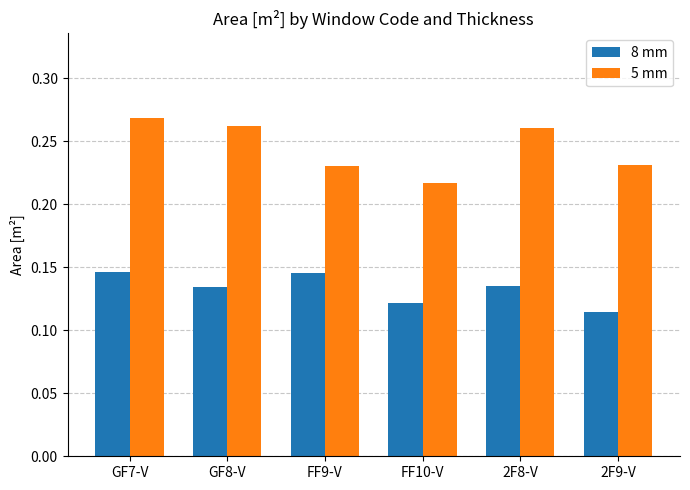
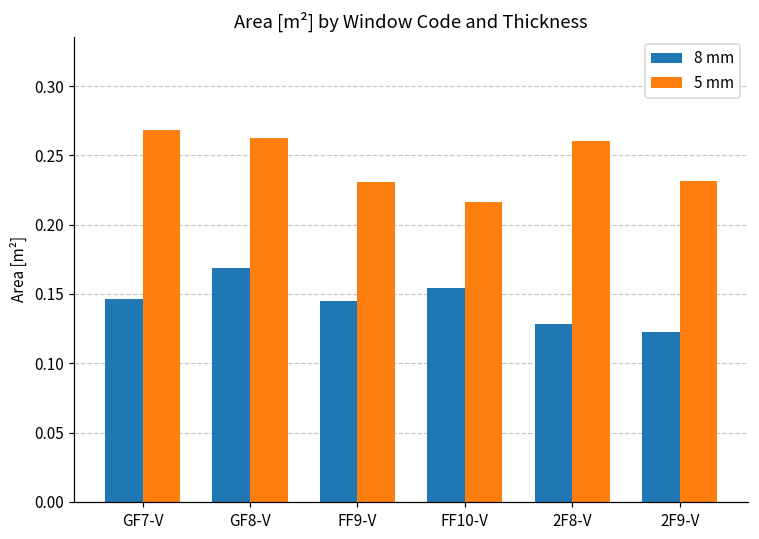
8 mm, GF8-V: 0.134 -> 0.169
8 mm, FF10-V: 0.121 -> 0.154
8 mm, 2F8-V: 0.135 -> 0.128
8 mm, 2F9-V: 0.114 -> 0.123
